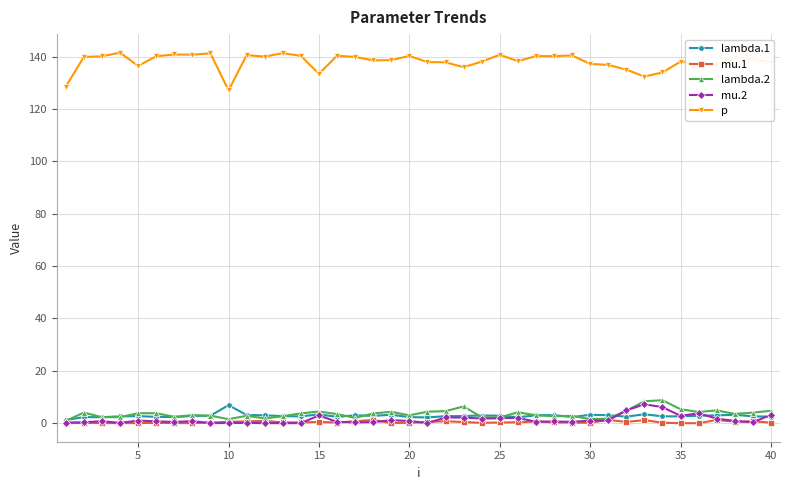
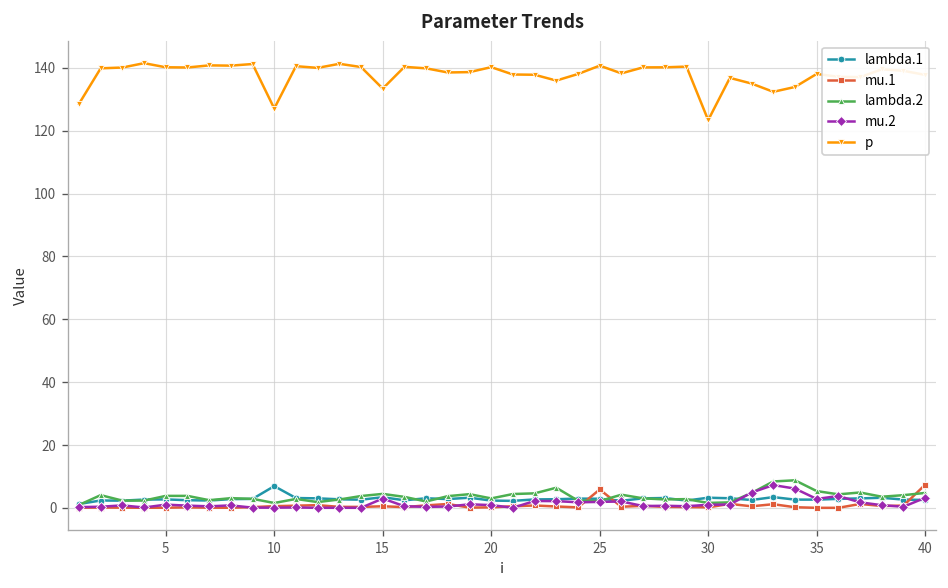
p, 5: 136 -> 140
mu.1, 25: 0 -> 6
p, 30: 137 -> 123
mu.1, 40: 0 -> 7
